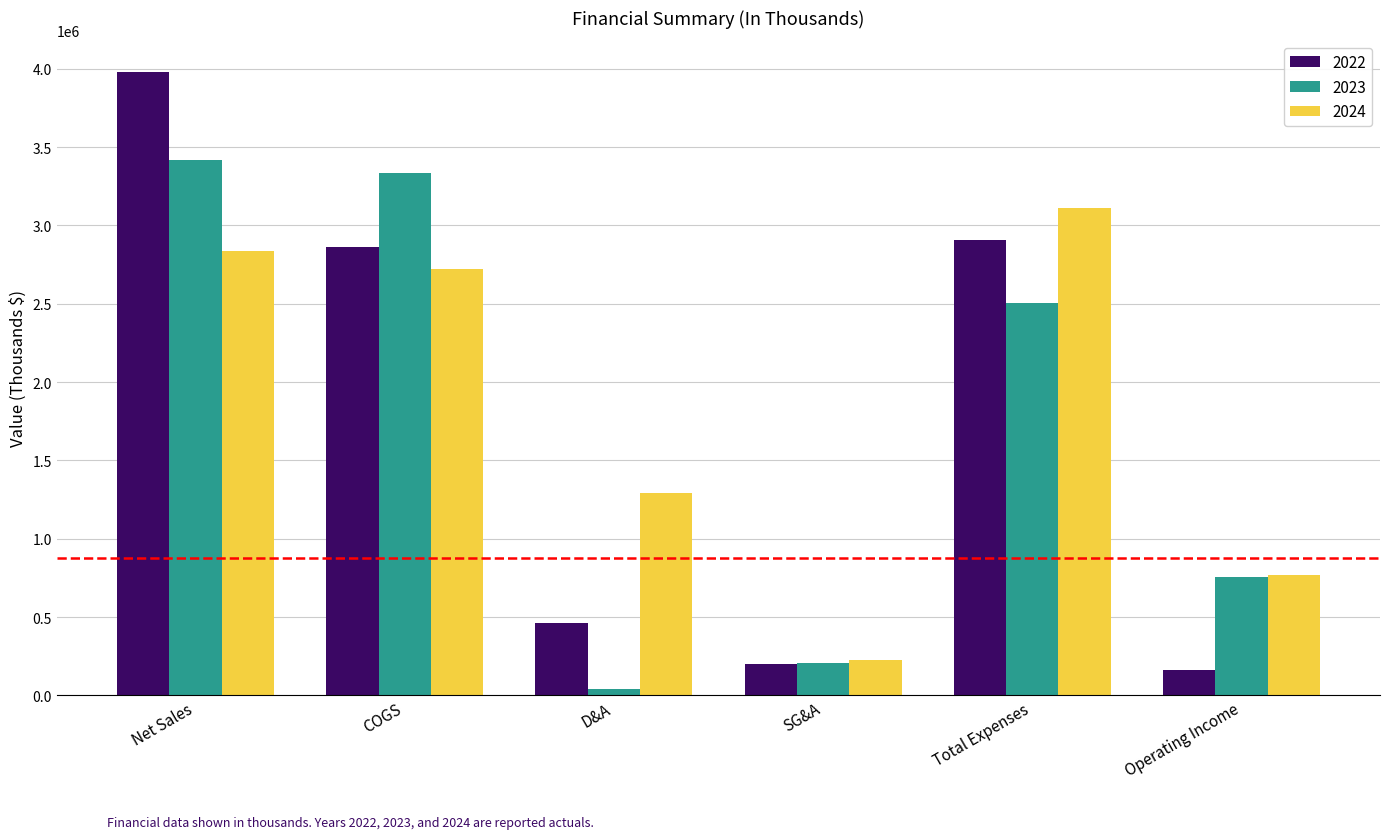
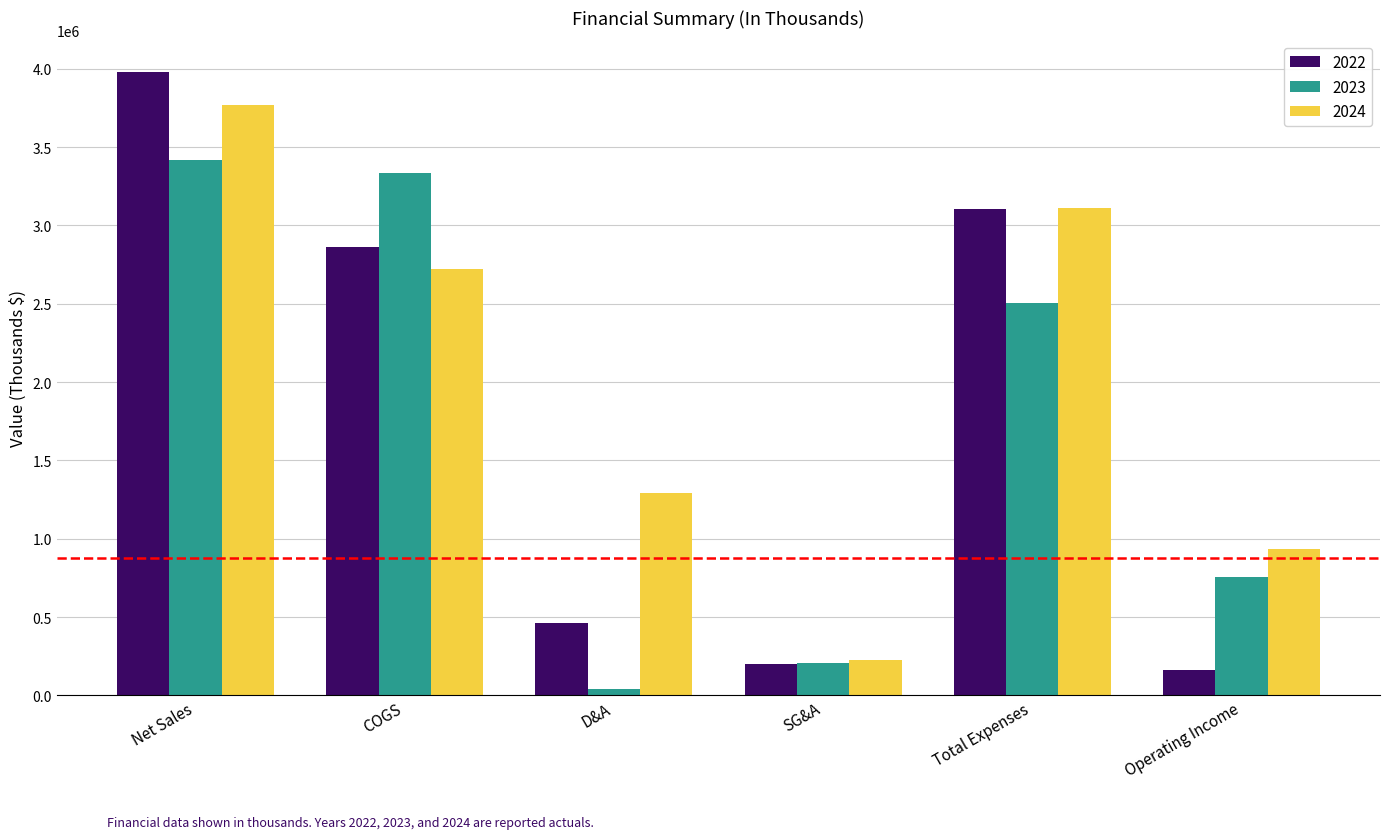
2024, Net Sales: 2830000 -> 3770000
2022, Total Expenses: 2900000 -> 3110000
2024, Operating Income: 770000 -> 940000
